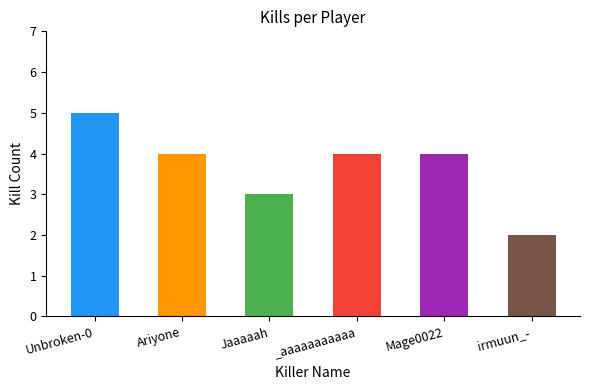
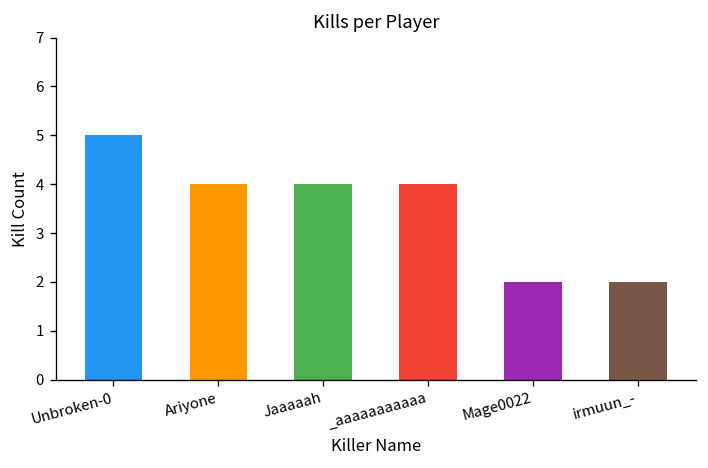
Jaaaaah: 3 -> 4
Mage0022: 4 -> 2
